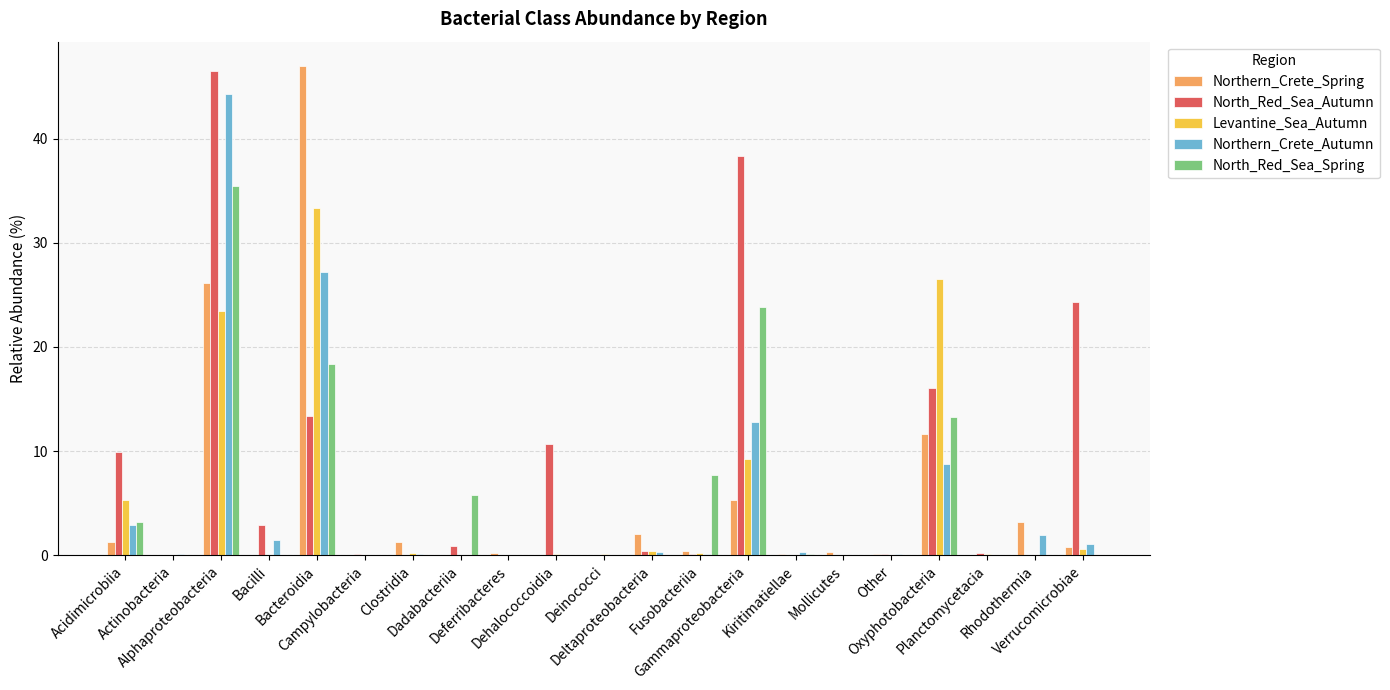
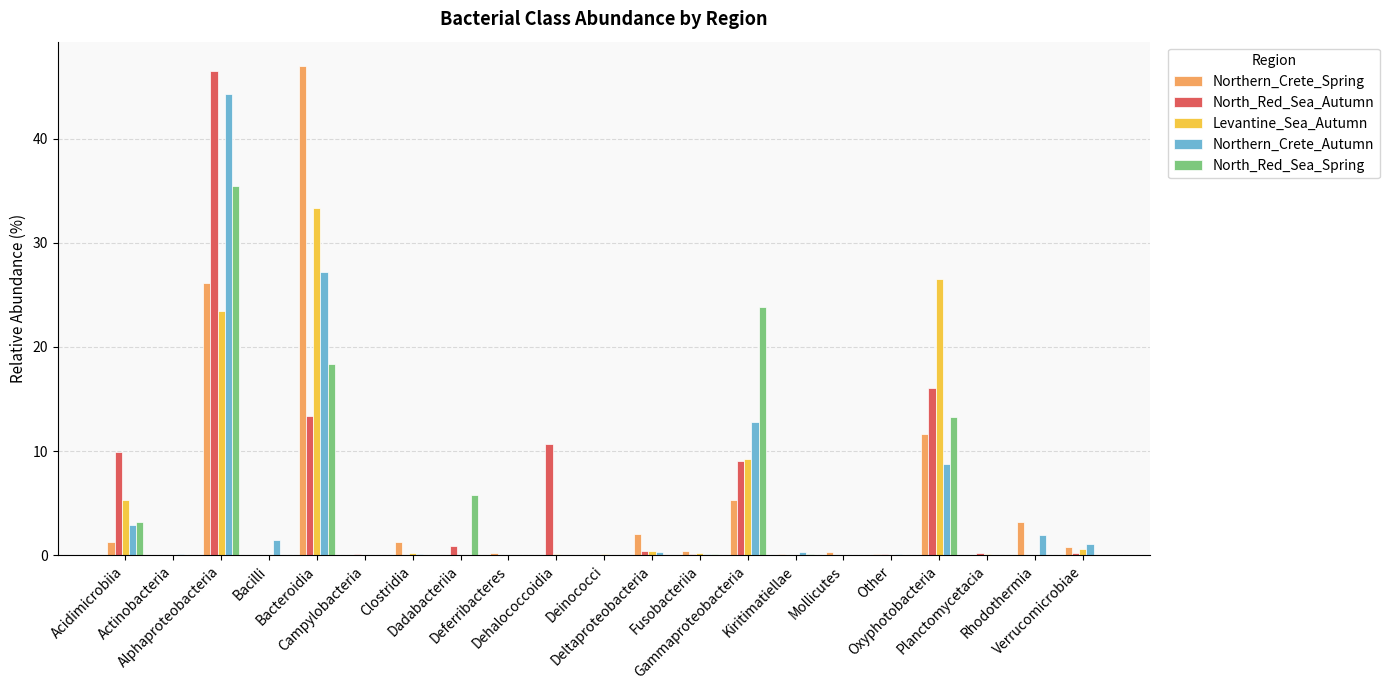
North_Red_Sea_Autumn, Bacilli: 2.9 -> 0.1
North_Red_Sea_Spring, Fusobacteriia: 7.7 -> 0.1
North_Red_Sea_Autumn, Gammaproteobacteria: 38.4 -> 9.1
North_Red_Sea_Autumn, Verrucomicrobiae: 24.3 -> 0.2
